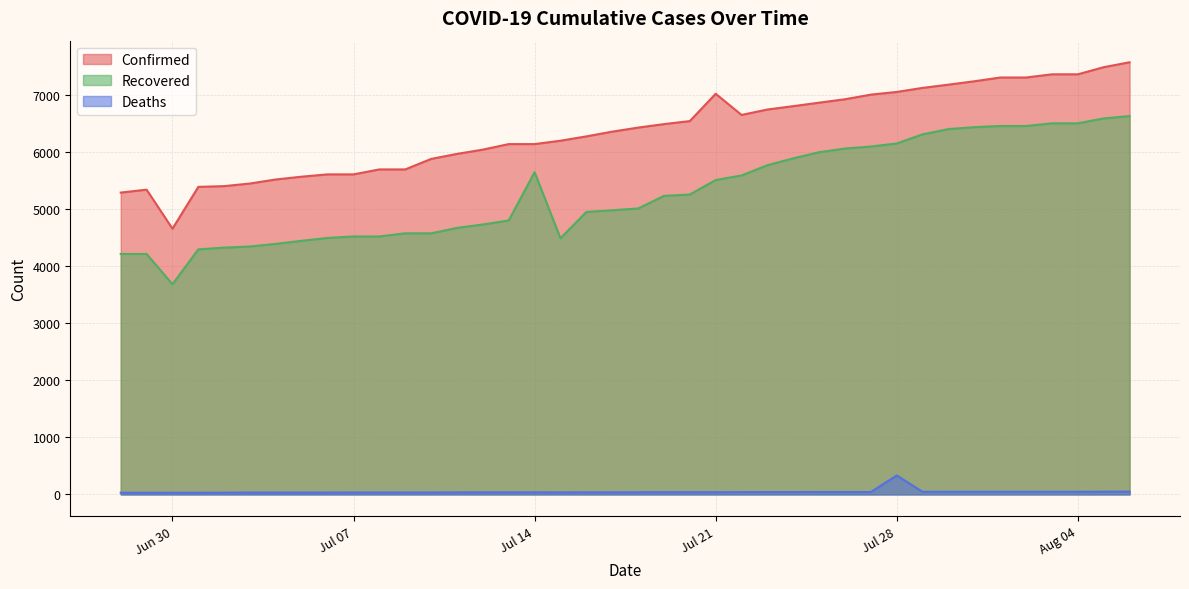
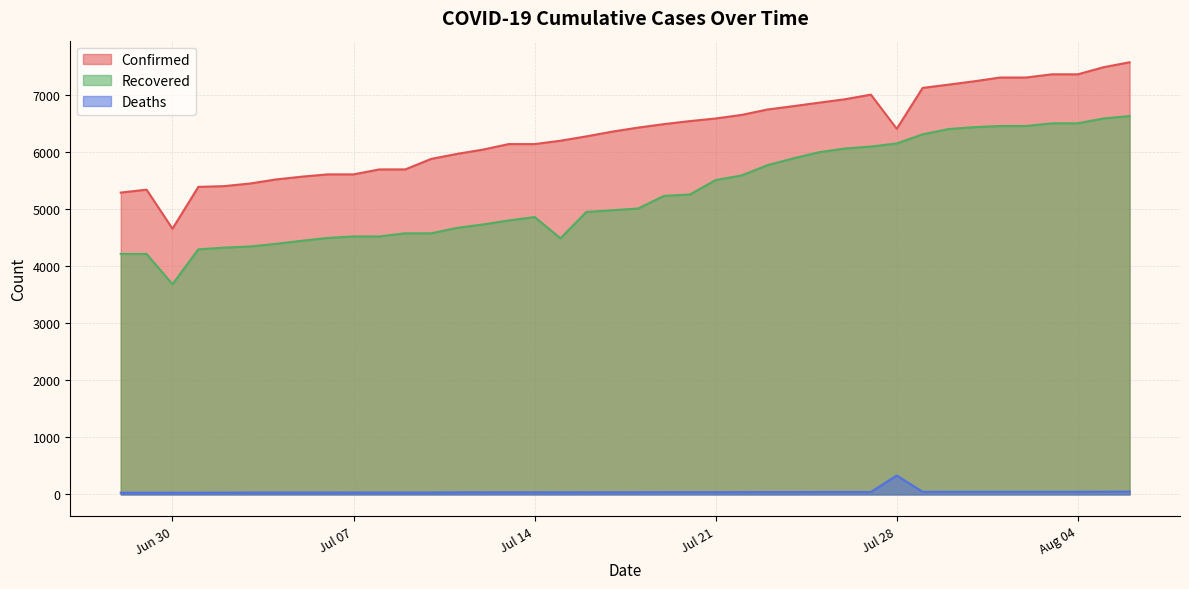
Recovered, Jul 14: 5600 -> 4900
Confirmed, Jul 21: 7000 -> 6600
Confirmed, Jul 28: 7100 -> 6400
